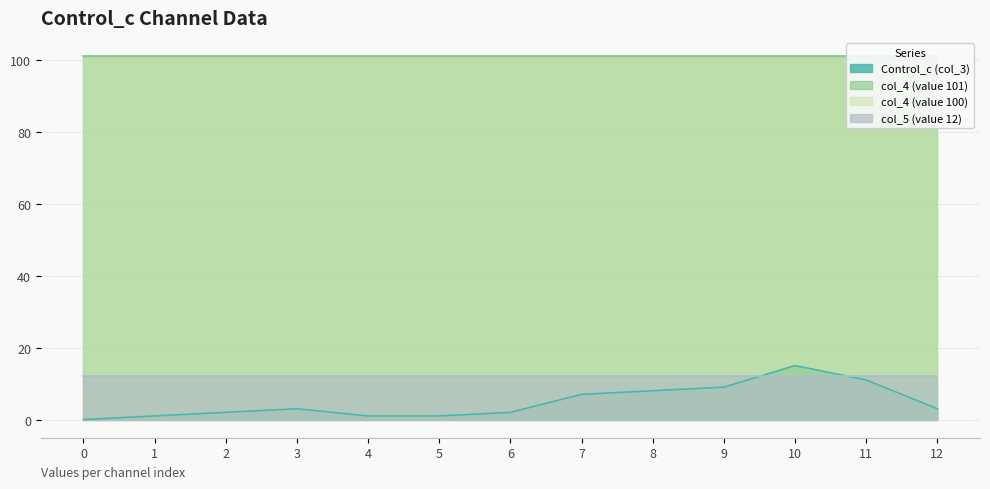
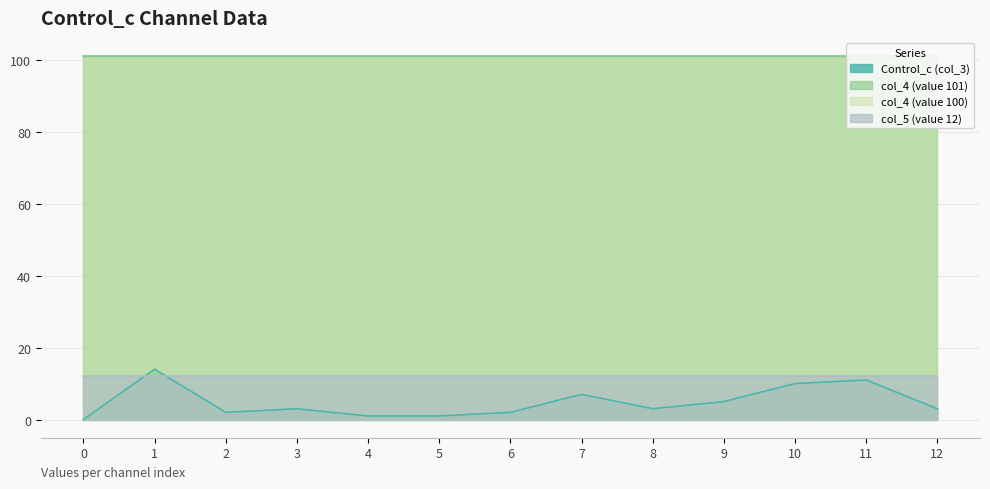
Control_c (col_3), 1: 1 -> 14
Control_c (col_3), 8: 8 -> 3
Control_c (col_3), 9: 9 -> 5
Control_c (col_3), 10: 15 -> 10
